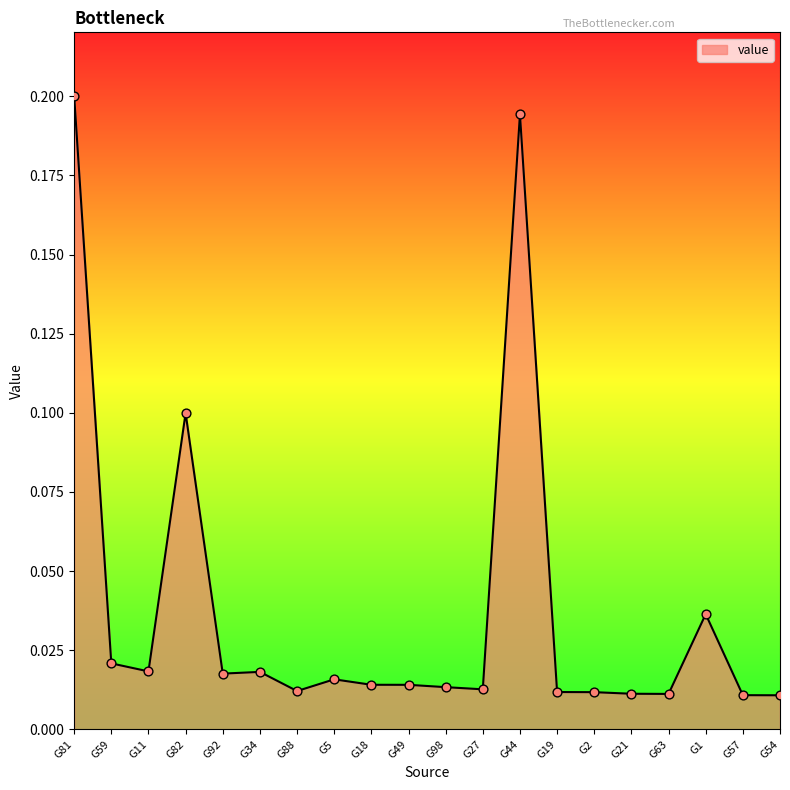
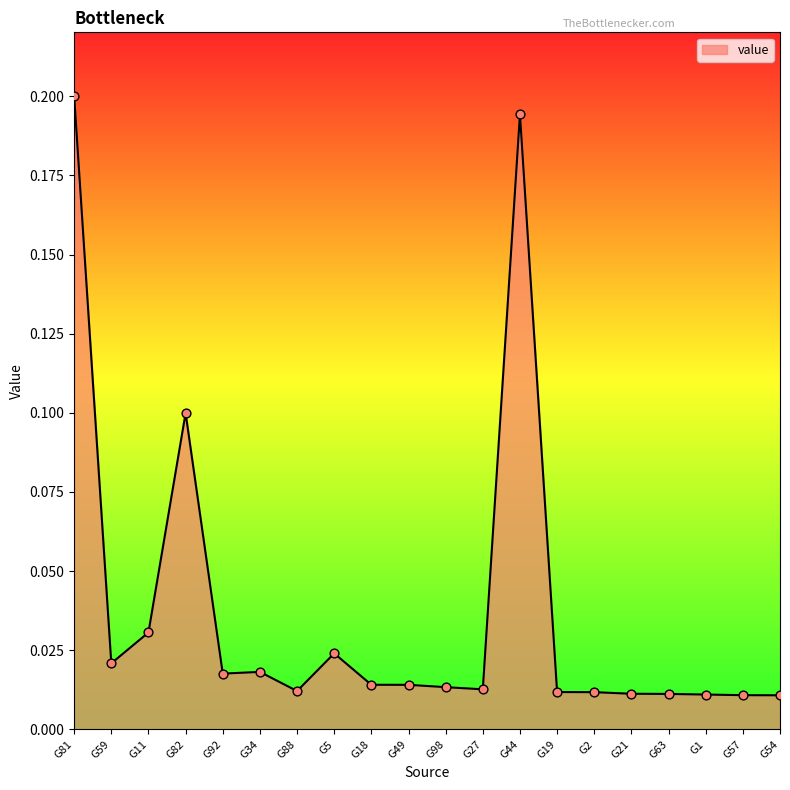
G11: 0.018 -> 0.031
G5: 0.016 -> 0.024
G1: 0.036 -> 0.011
